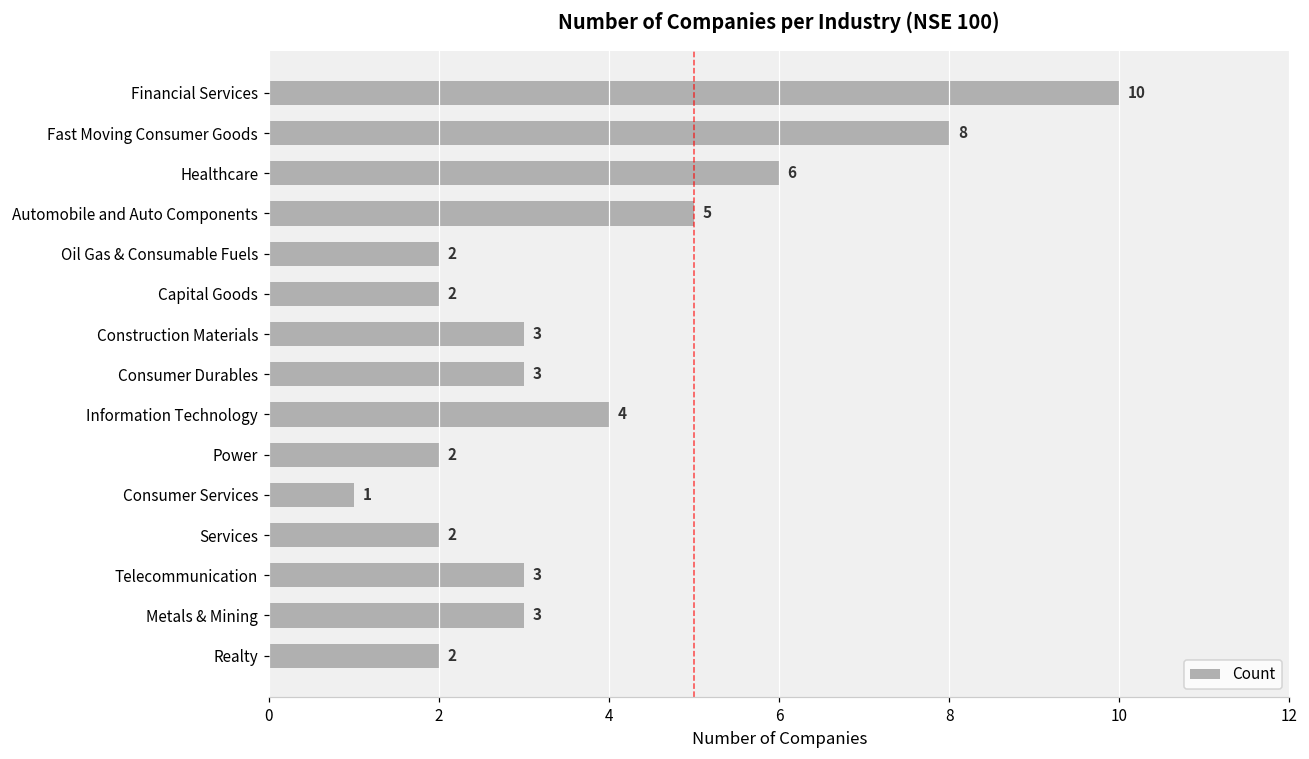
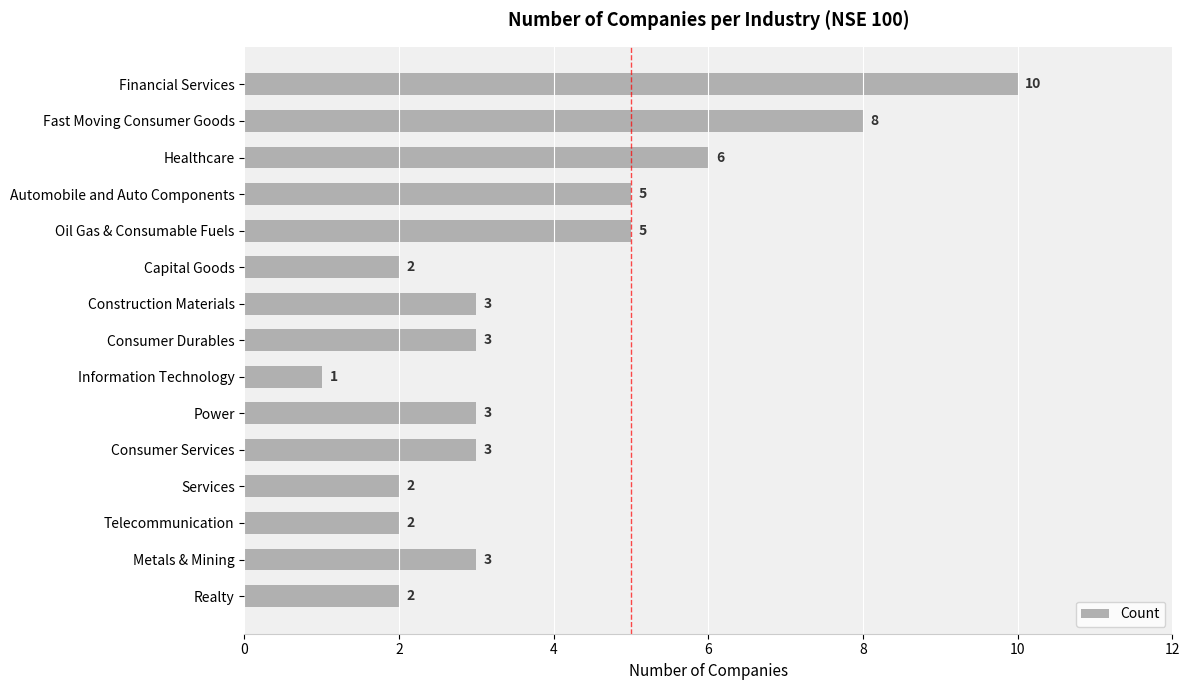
Oil Gas & Consumable Fuels: 2 -> 5
Information Technology: 4 -> 1
Power: 2 -> 3
Consumer Services: 1 -> 3
Telecommunication: 3 -> 2
